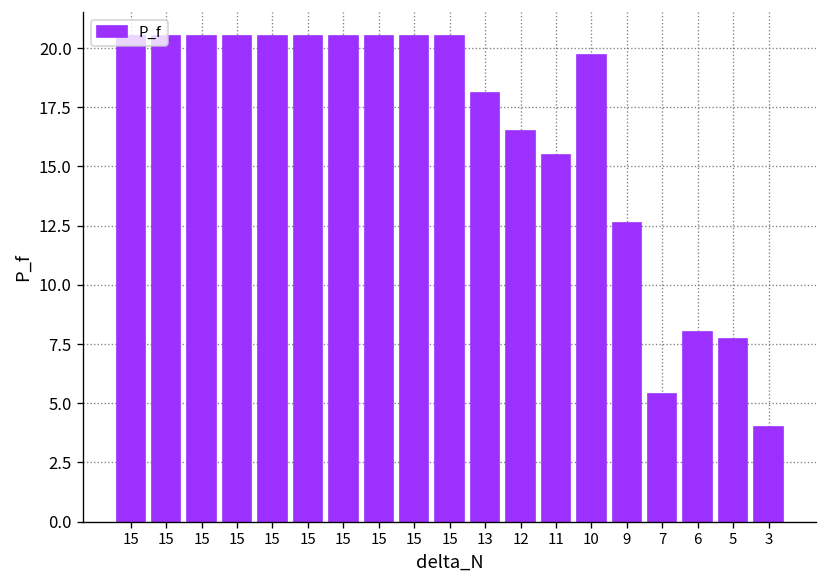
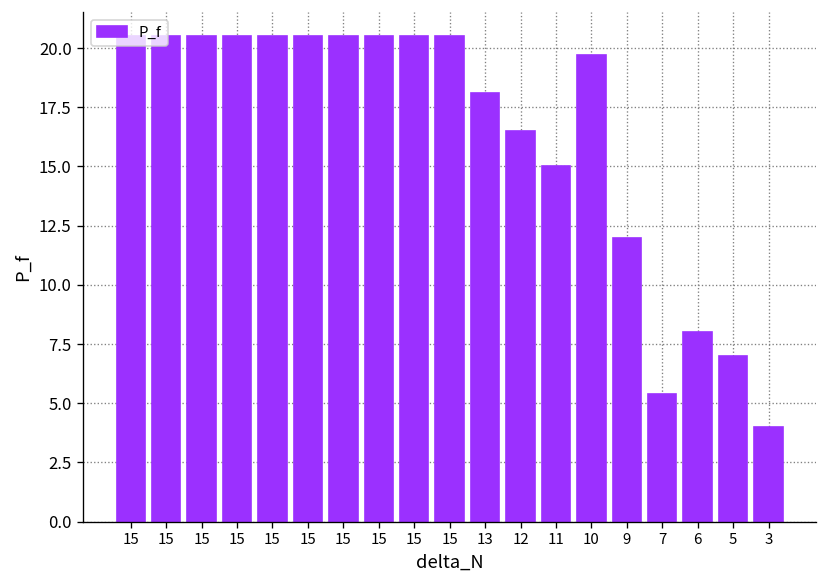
11: 15.5 -> 15.0
9: 12.6 -> 12.0
5: 7.7 -> 7.0
